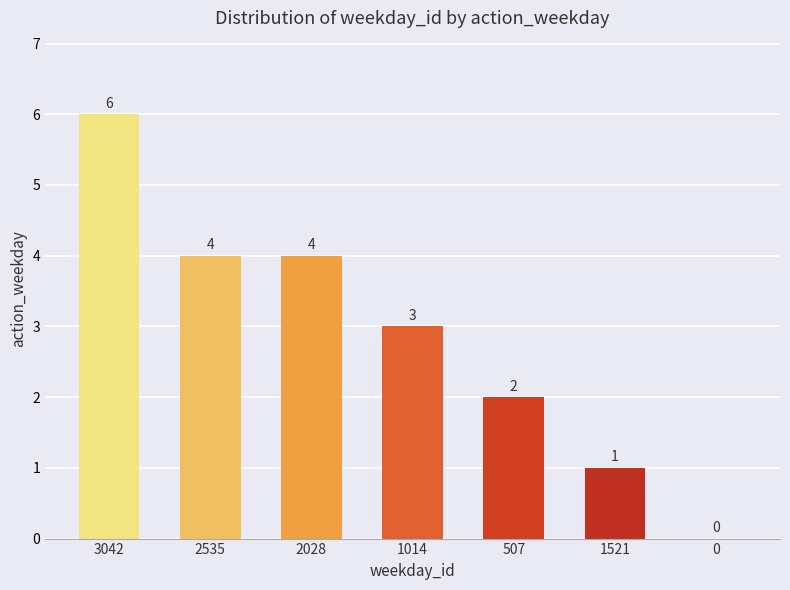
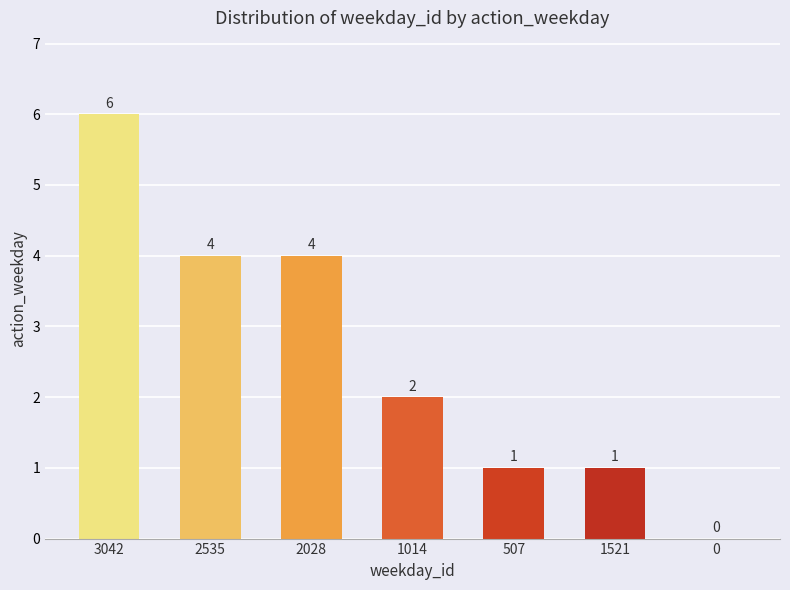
1014: 3 -> 2
507: 2 -> 1
